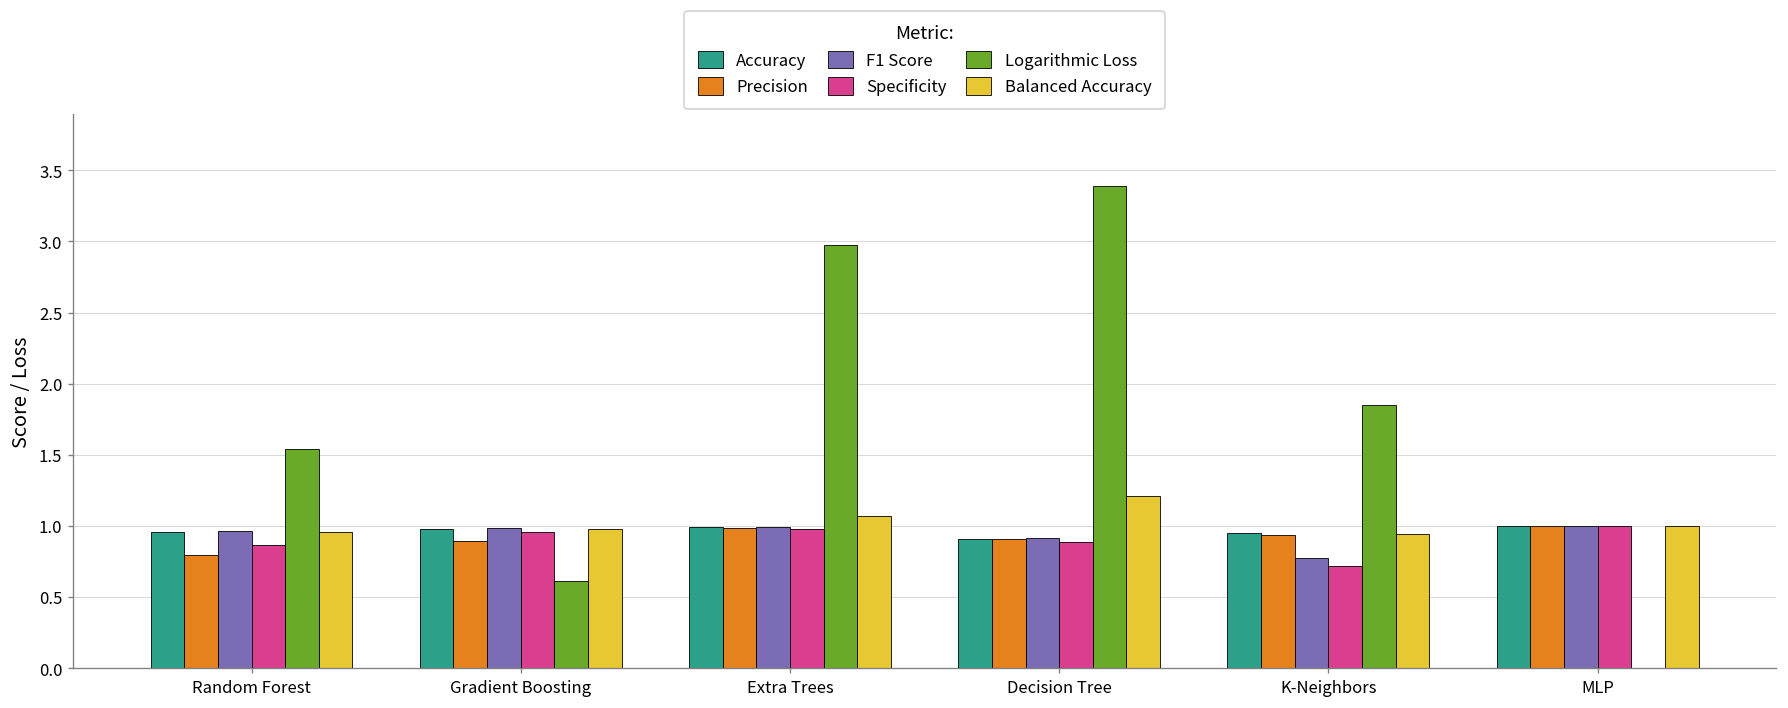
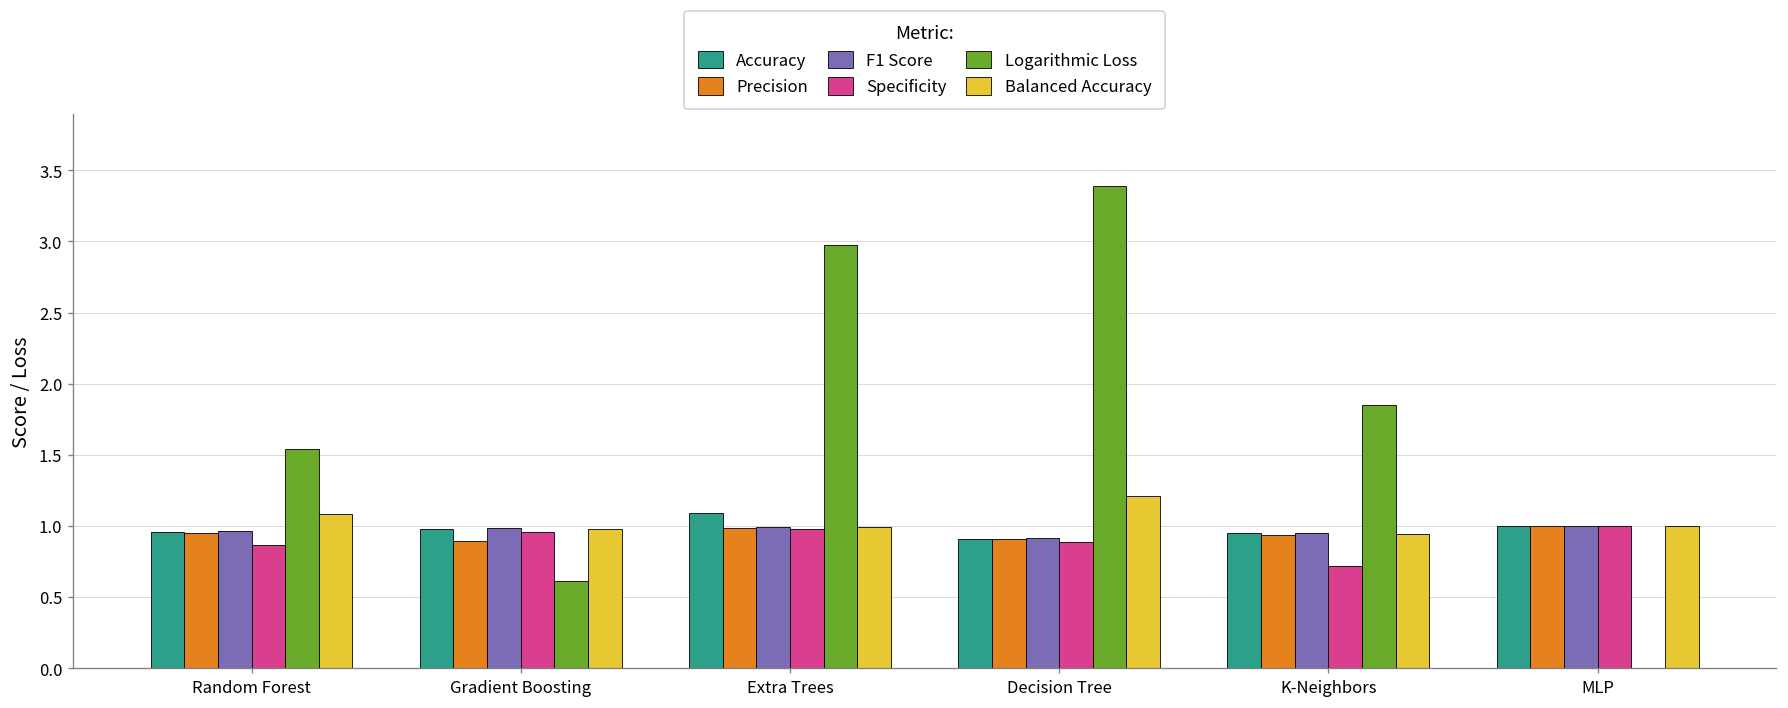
Precision, Random Forest: 0.80 -> 0.95
Balanced Accuracy, Random Forest: 0.96 -> 1.09
Accuracy, Extra Trees: 0.99 -> 1.09
Balanced Accuracy, Extra Trees: 1.07 -> 0.99
F1 Score, K-Neighbors: 0.78 -> 0.95
